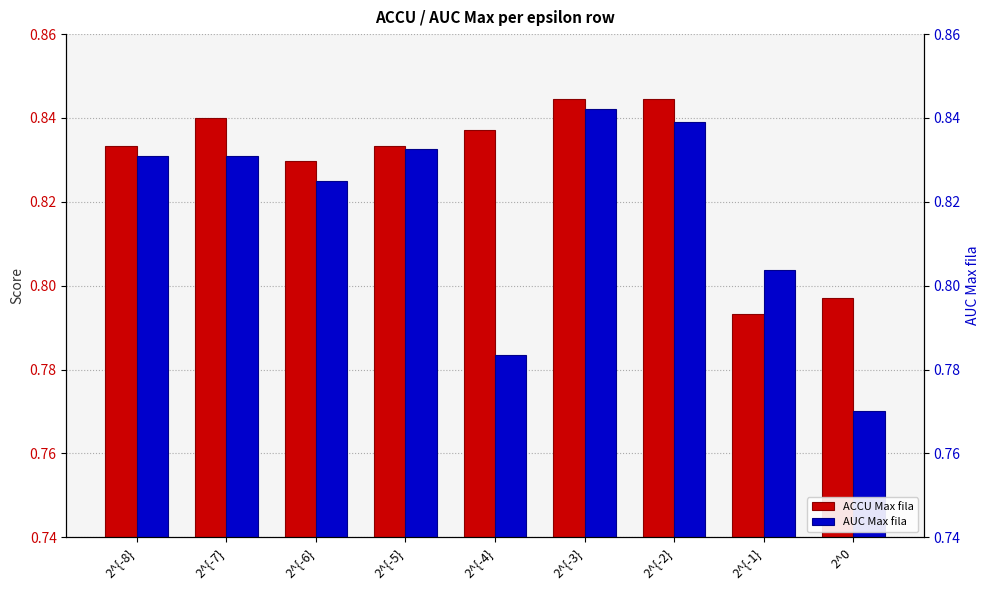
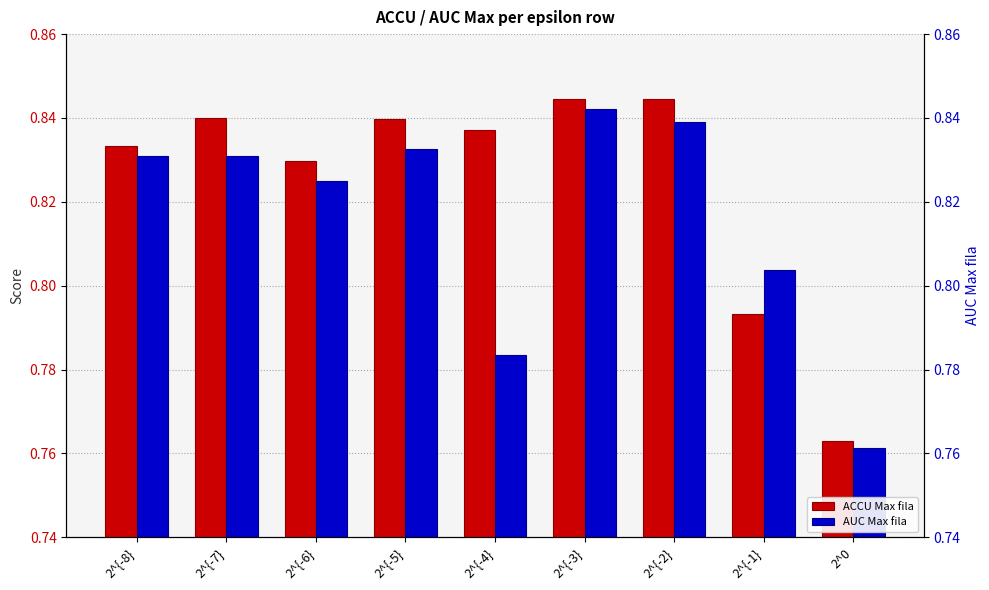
ACCU Max fila, 2^{-5}: 0.833 -> 0.840
ACCU Max fila, 2^0: 0.797 -> 0.763
AUC Max fila, 2^0: 0.770 -> 0.761
